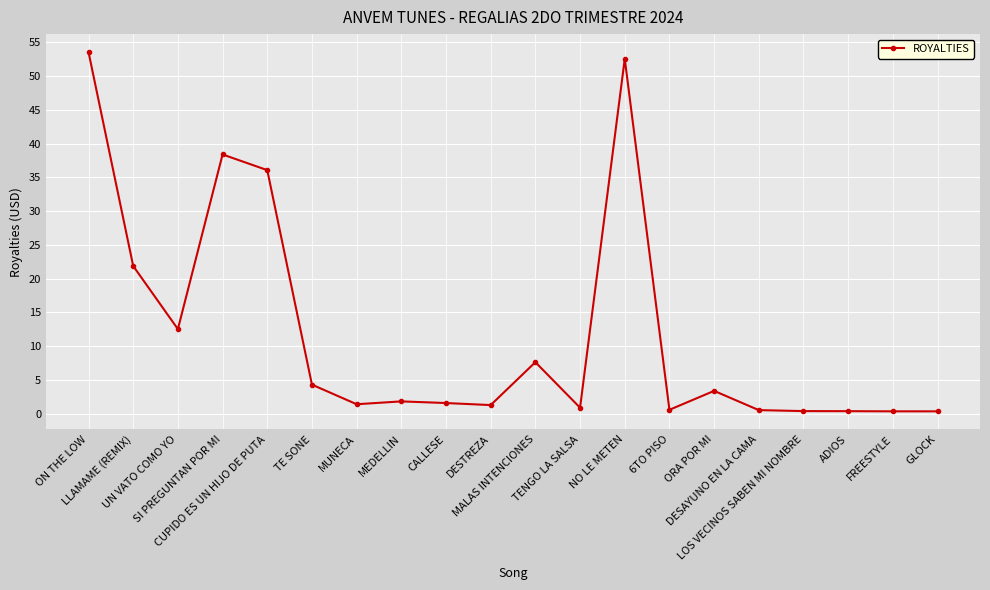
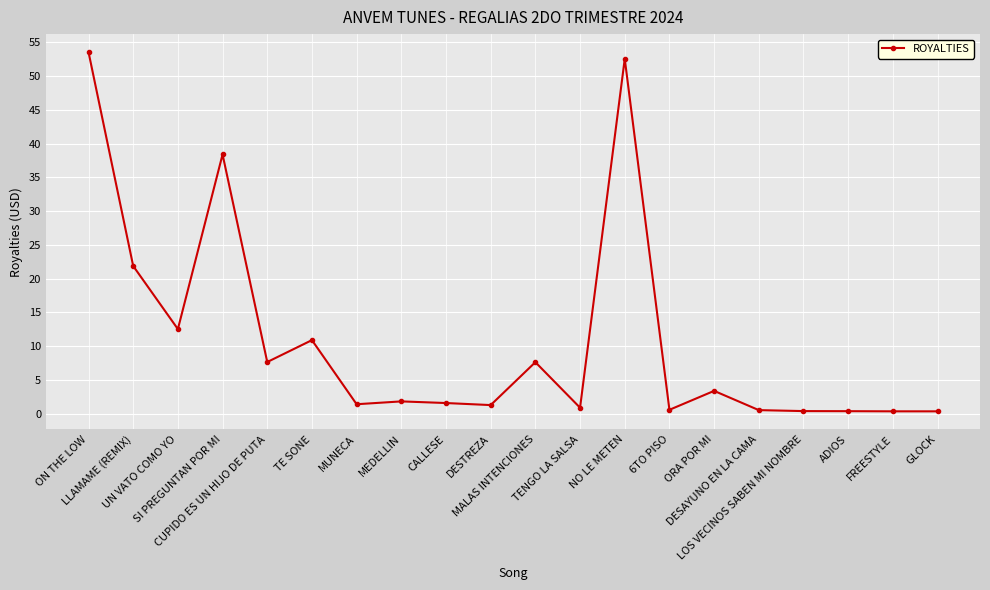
CUPIDO ES UN HIJO DE PUTA: 36 -> 8
TE SONE: 4 -> 11
